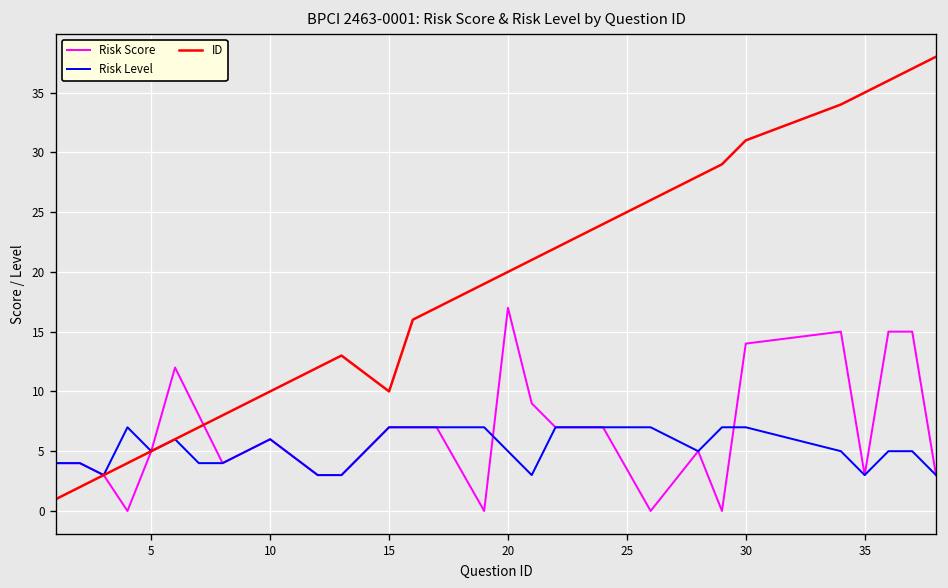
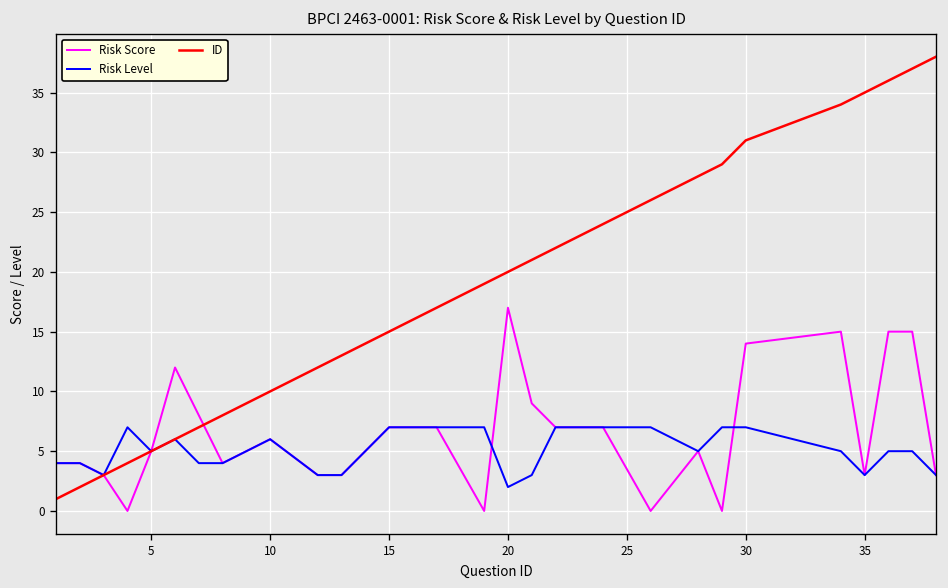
ID, 15: 10 -> 15
Risk Level, 20: 5 -> 2
